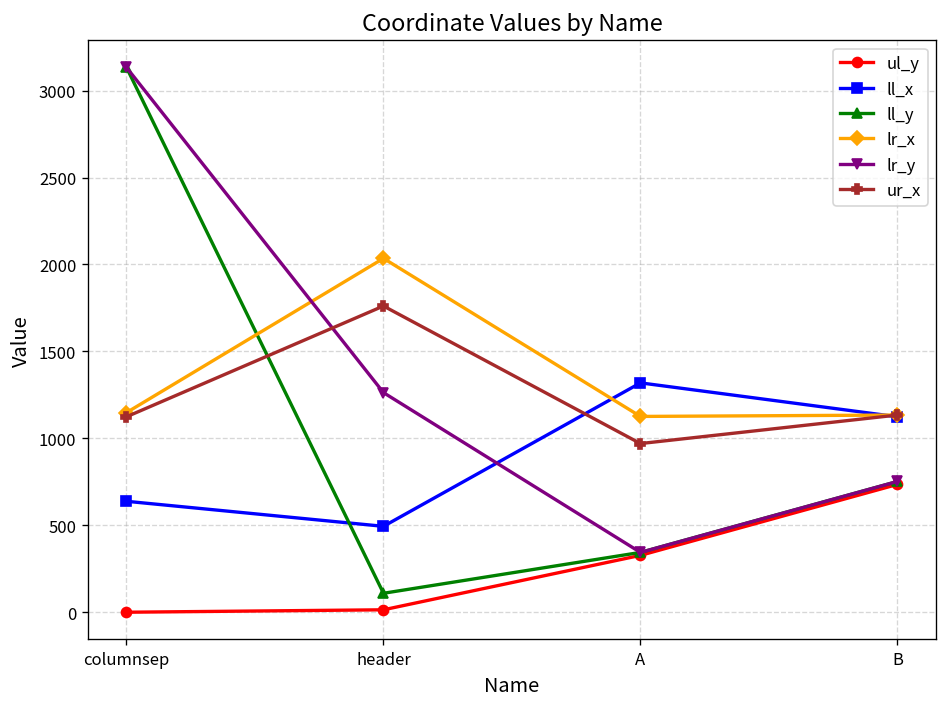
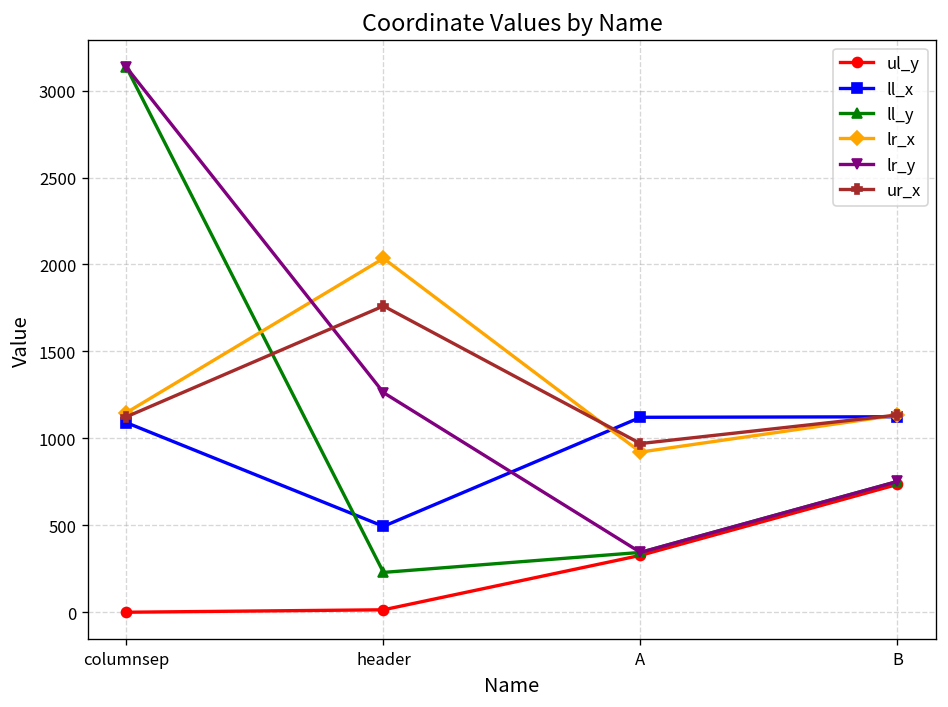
ll_x, columnsep: 640 -> 1090
ll_y, header: 110 -> 230
ll_x, A: 1320 -> 1120
lr_x, A: 1130 -> 920
